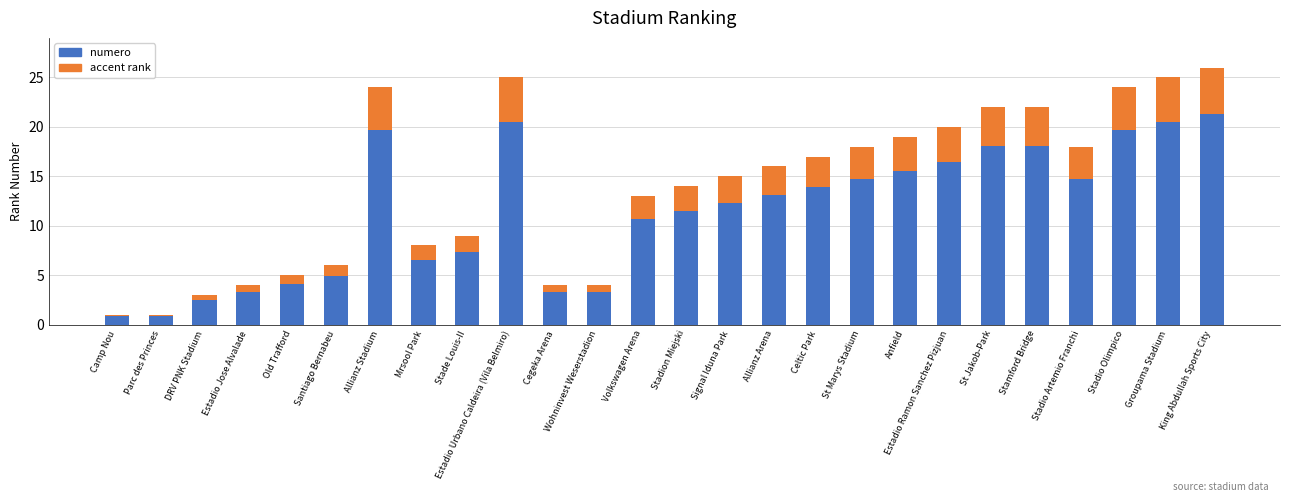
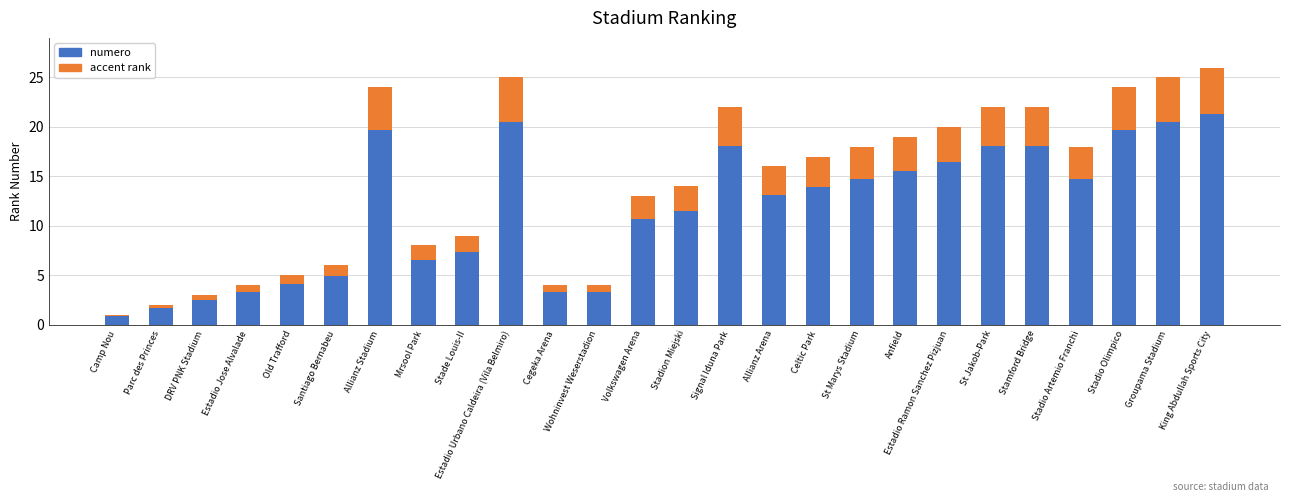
Parc des Princes: 1 -> 2
Signal Iduna Park: 15 -> 22
